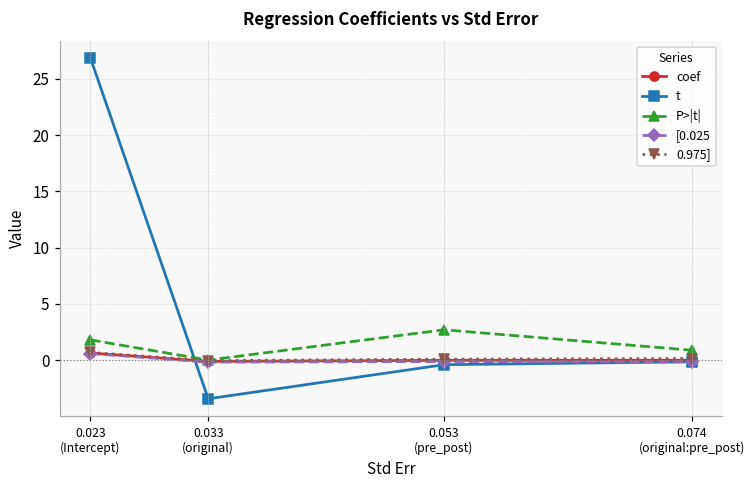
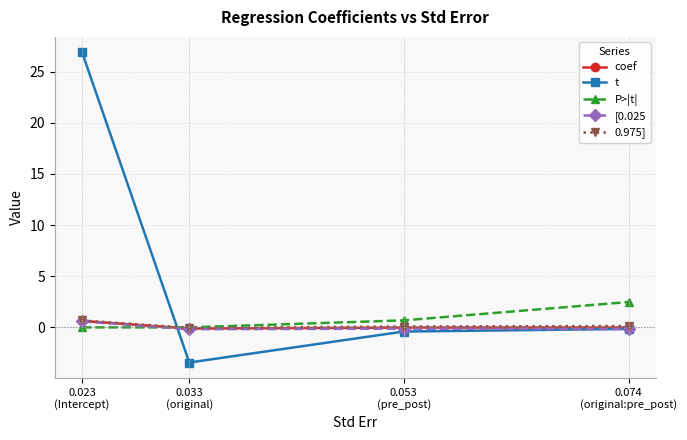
P>|t|, 0.023 (Intercept): 1.8 -> 0.0
P>|t|, 0.053 (pre_post): 2.7 -> 0.7
P>|t|, 0.074 (original:pre_post): 0.9 -> 2.5
